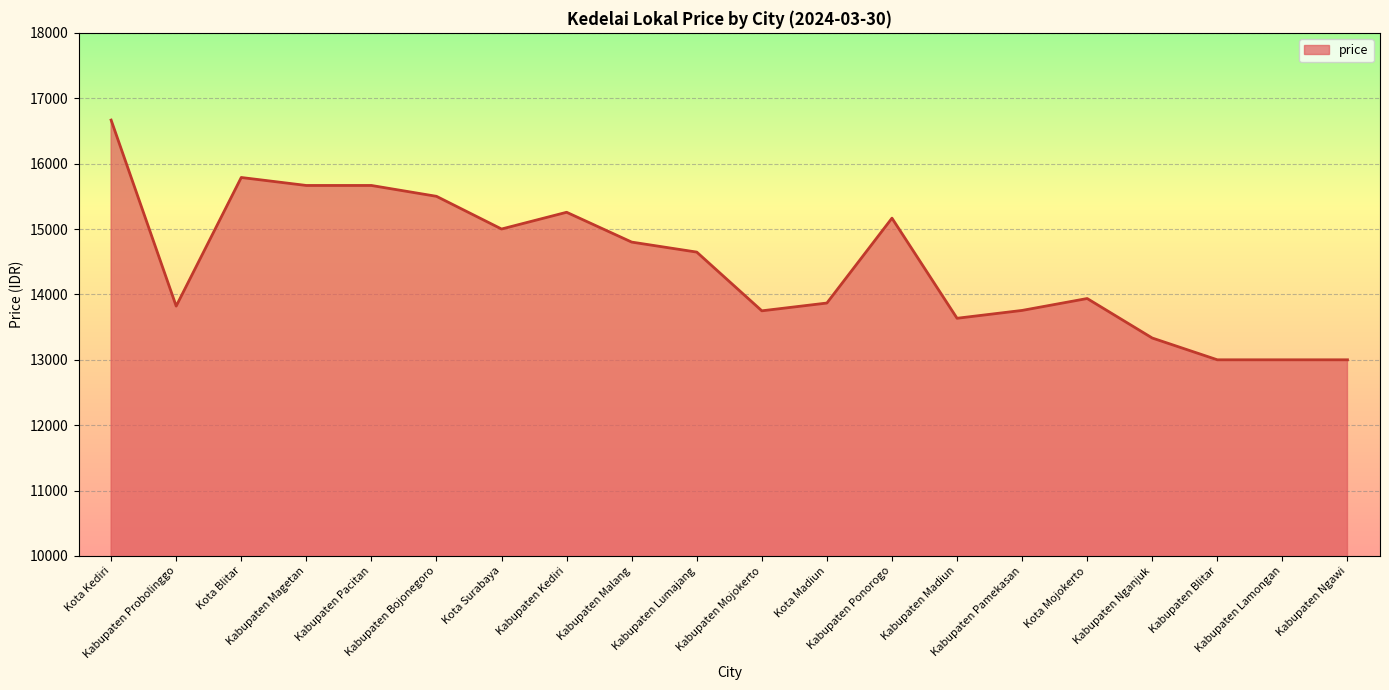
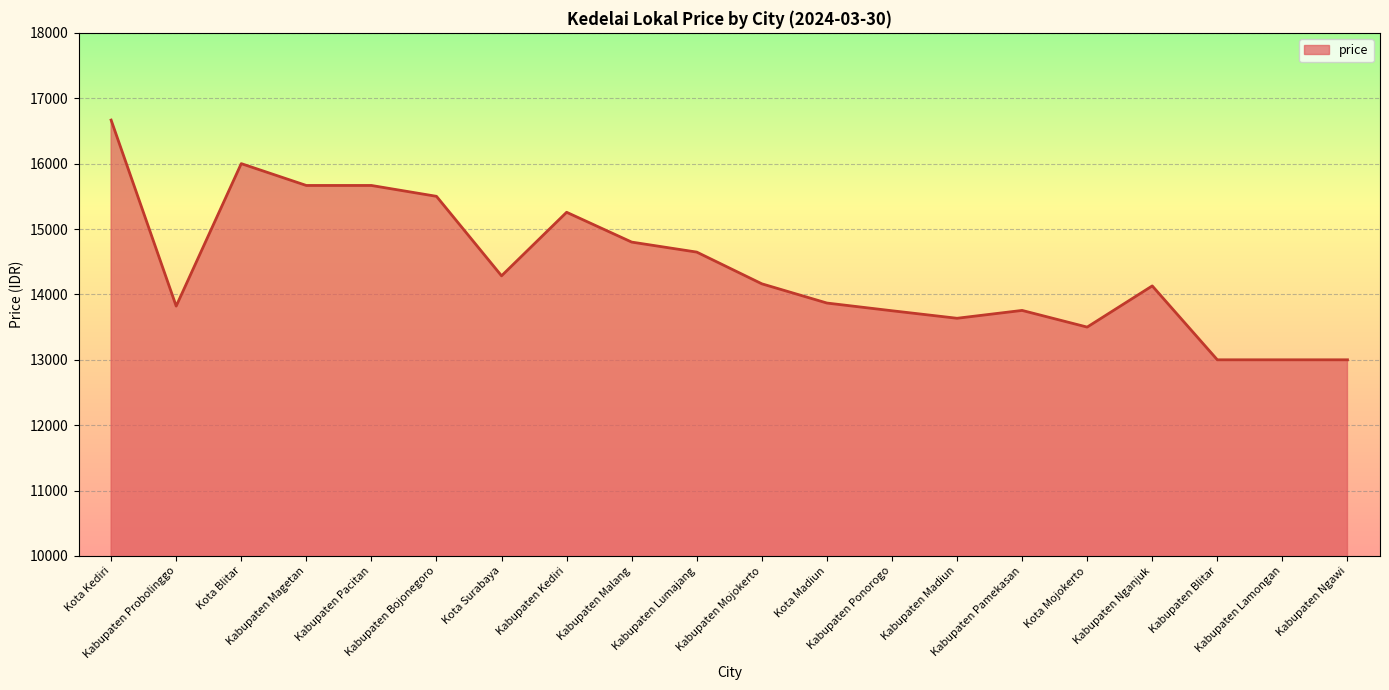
Kota Blitar: 15800 -> 16000
Kota Surabaya: 15000 -> 14300
Kabupaten Mojokerto: 13700 -> 14200
Kabupaten Ponorogo: 15200 -> 13800
Kota Mojokerto: 13900 -> 13500
Kabupaten Nganjuk: 13300 -> 14100
